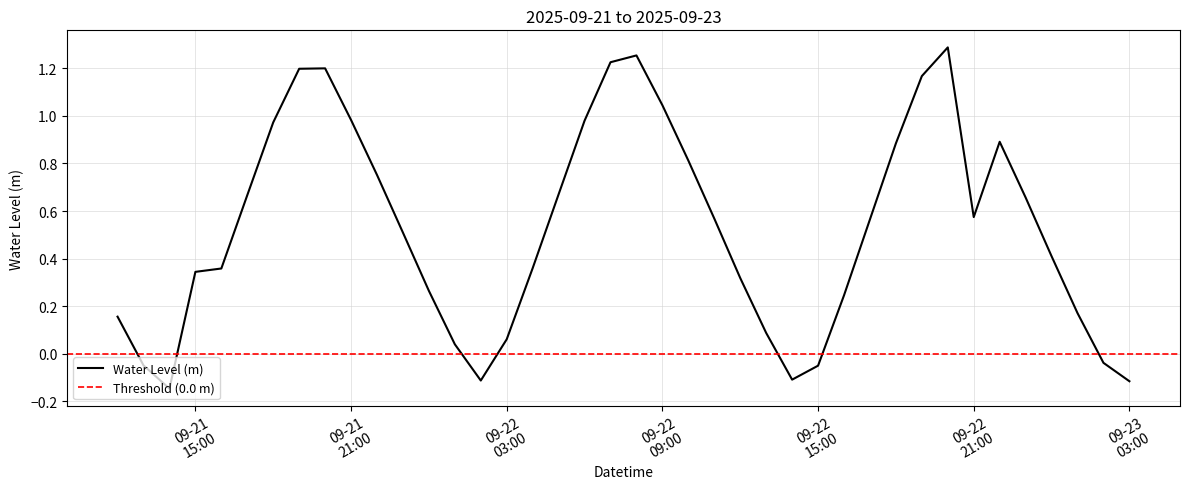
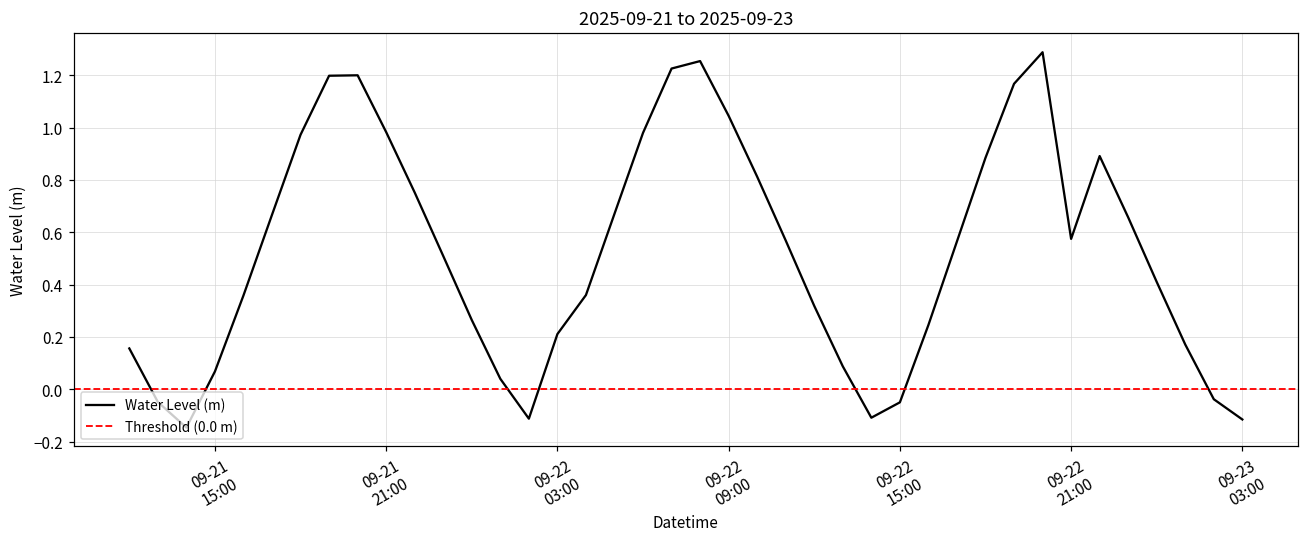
09-21 15:00: 0.34 -> 0.07
09-22 03:00: 0.06 -> 0.21
